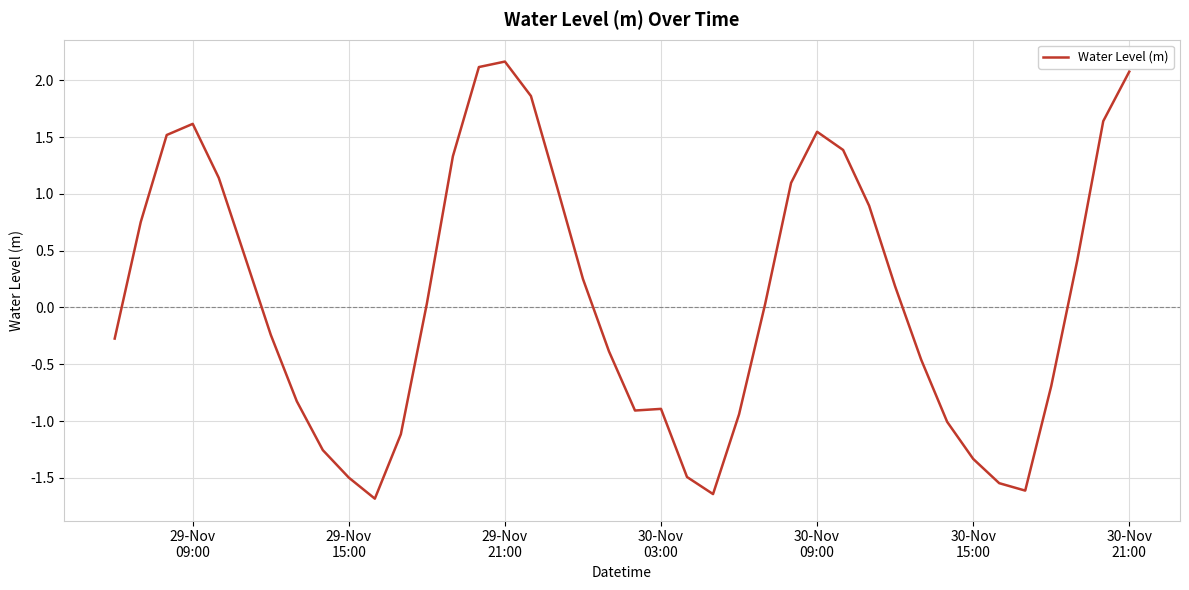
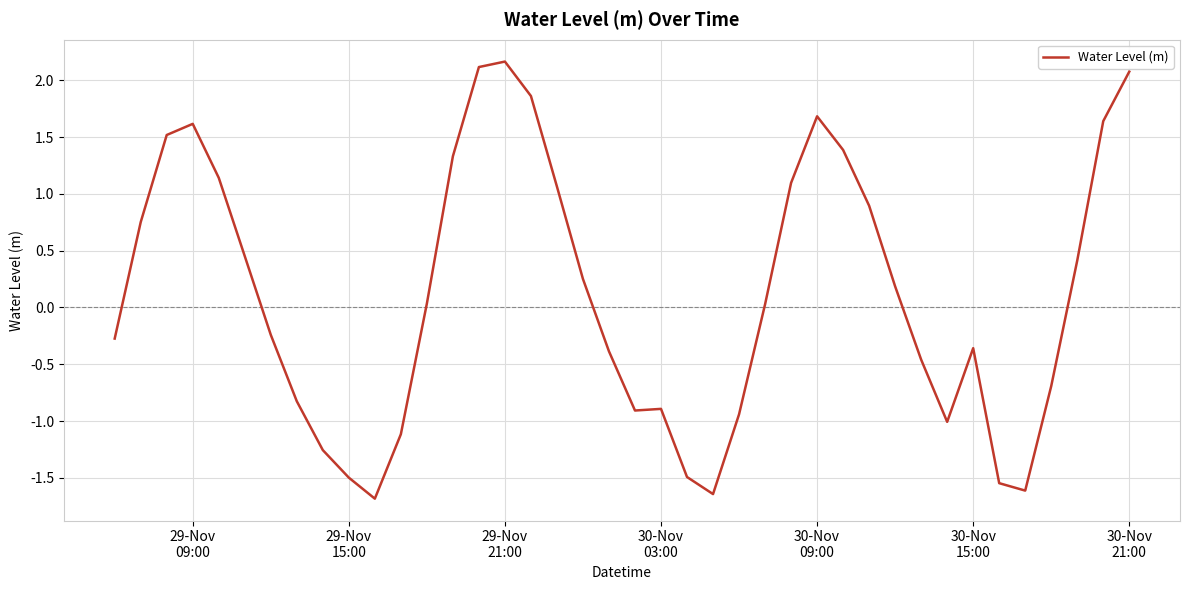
30-Nov 09:00: 1.55 -> 1.68
30-Nov 15:00: -1.33 -> -0.36
